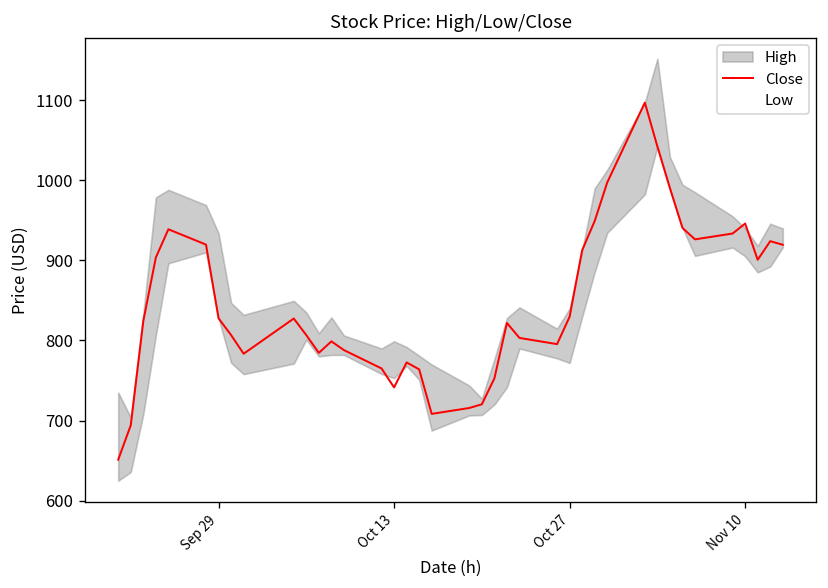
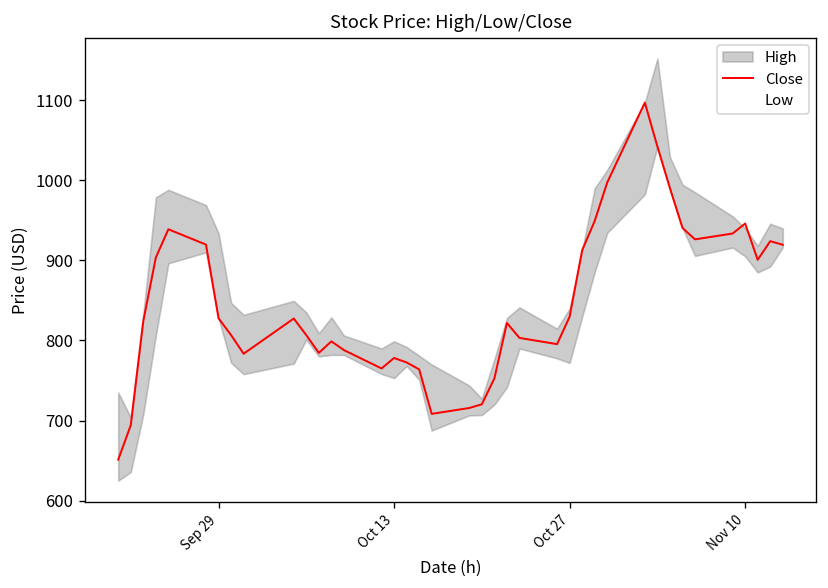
Close, Oct 13: 740 -> 780
